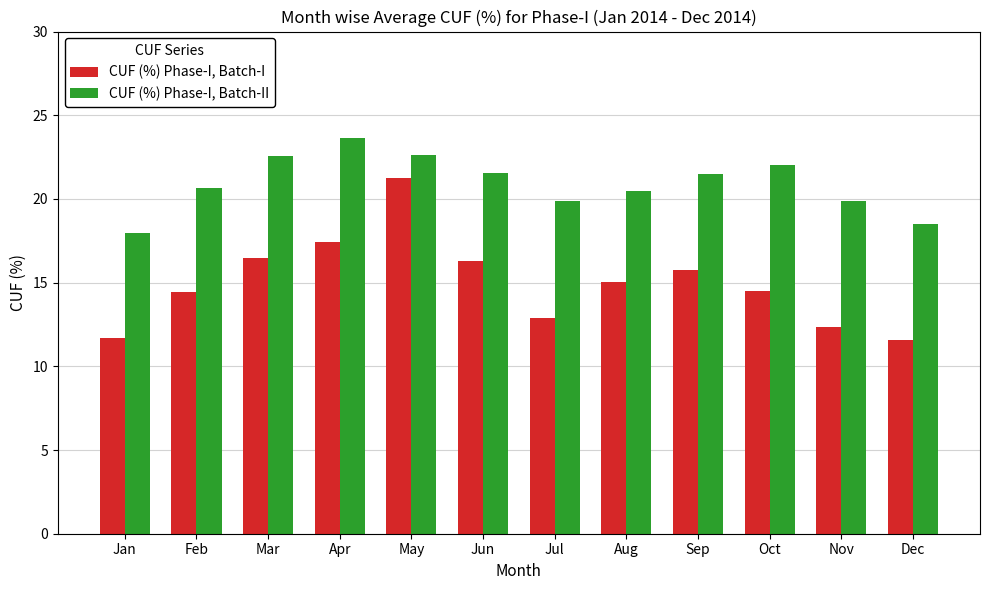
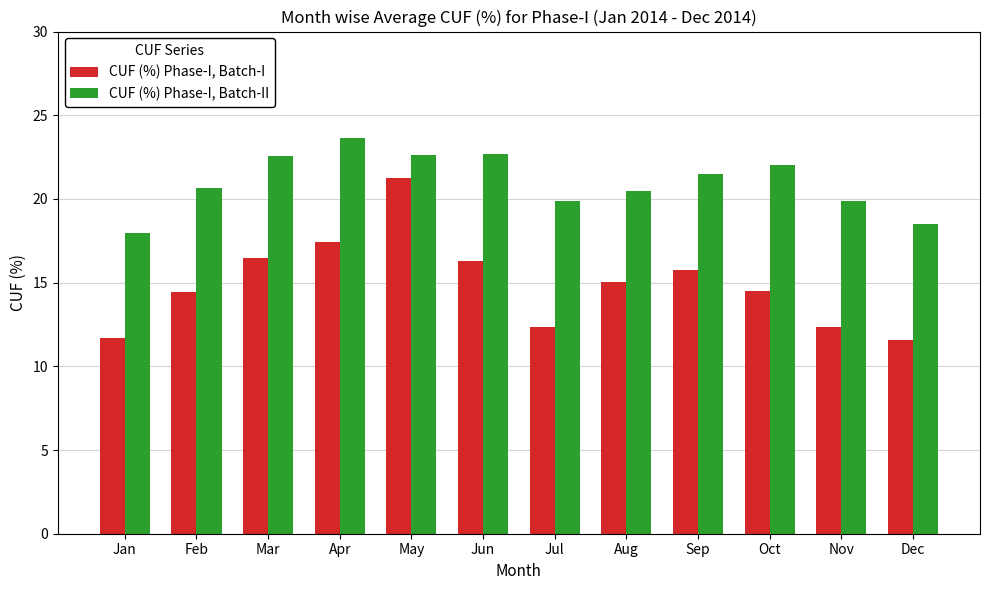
CUF (%) Phase-I, Batch-II, Jun: 21.5 -> 22.7
CUF (%) Phase-I, Batch-I, Jul: 12.9 -> 12.3
